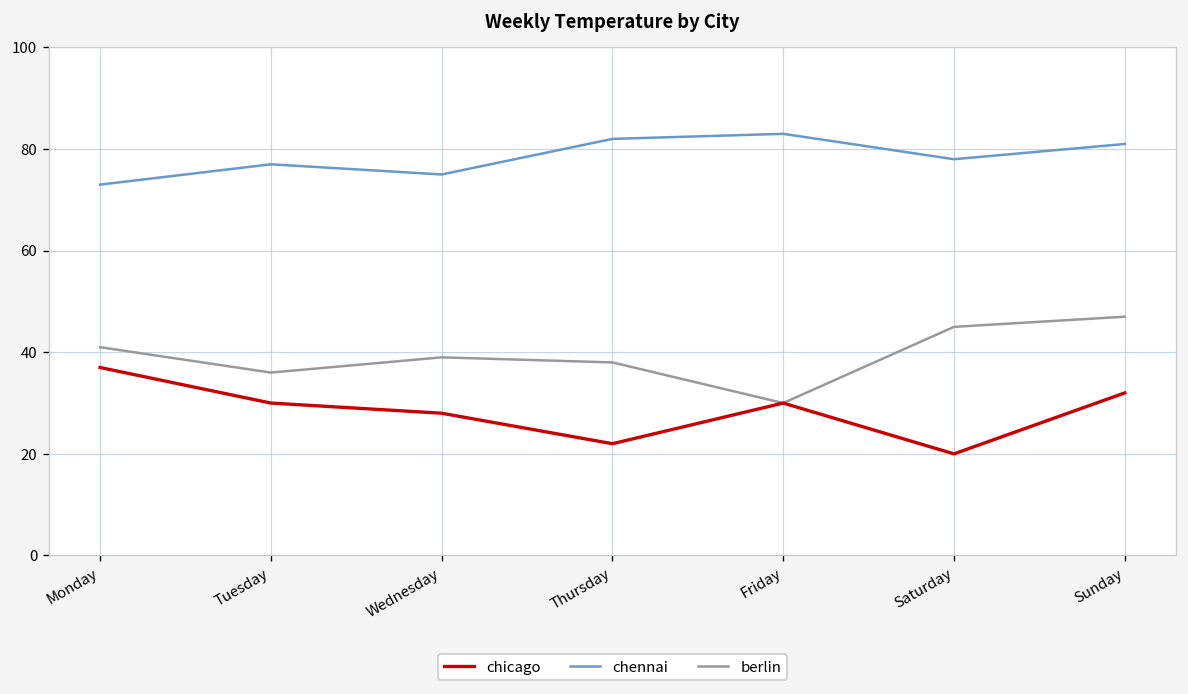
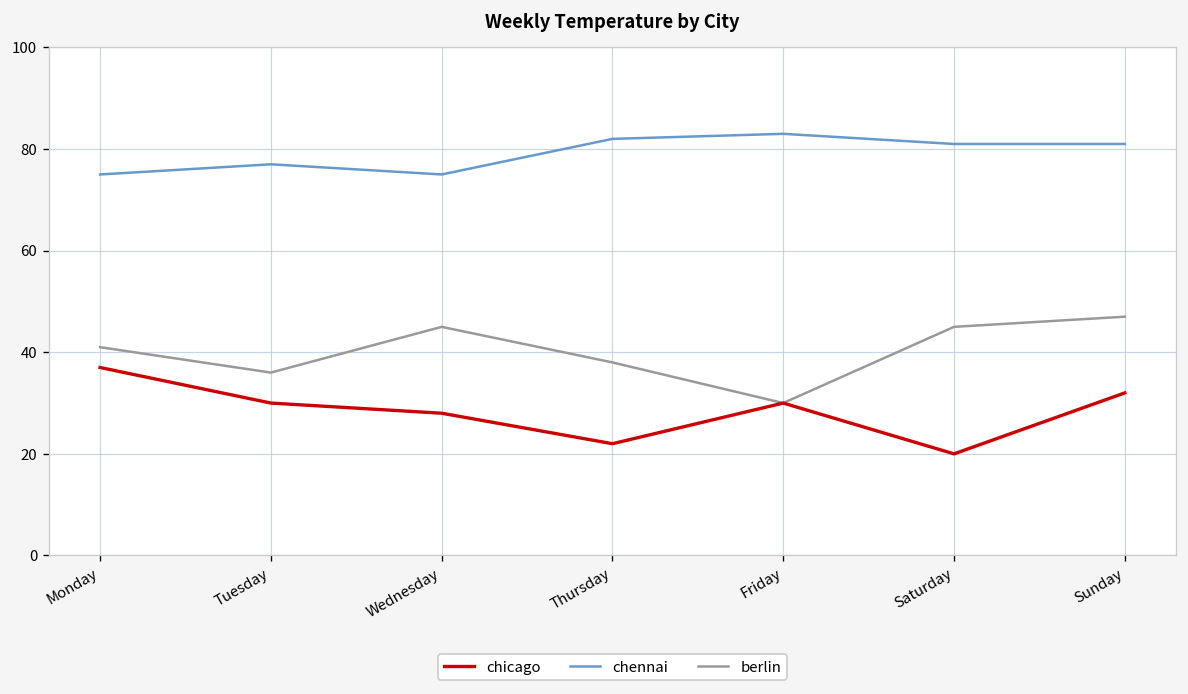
chennai, Monday: 73 -> 75
berlin, Wednesday: 39 -> 45
chennai, Saturday: 78 -> 81
